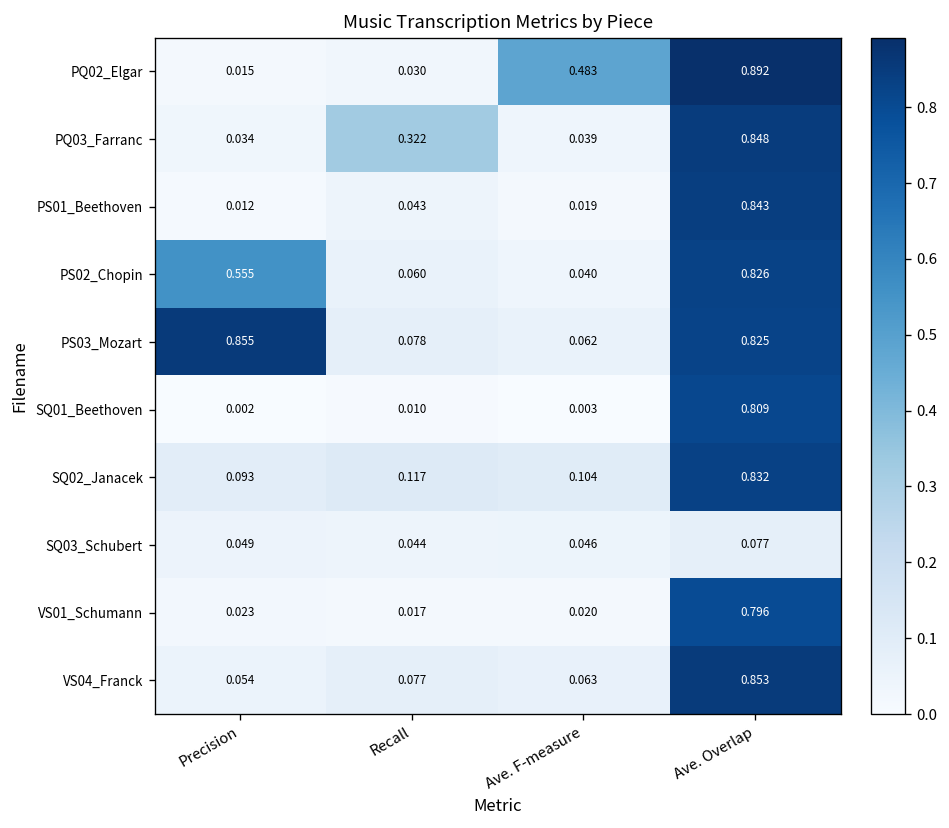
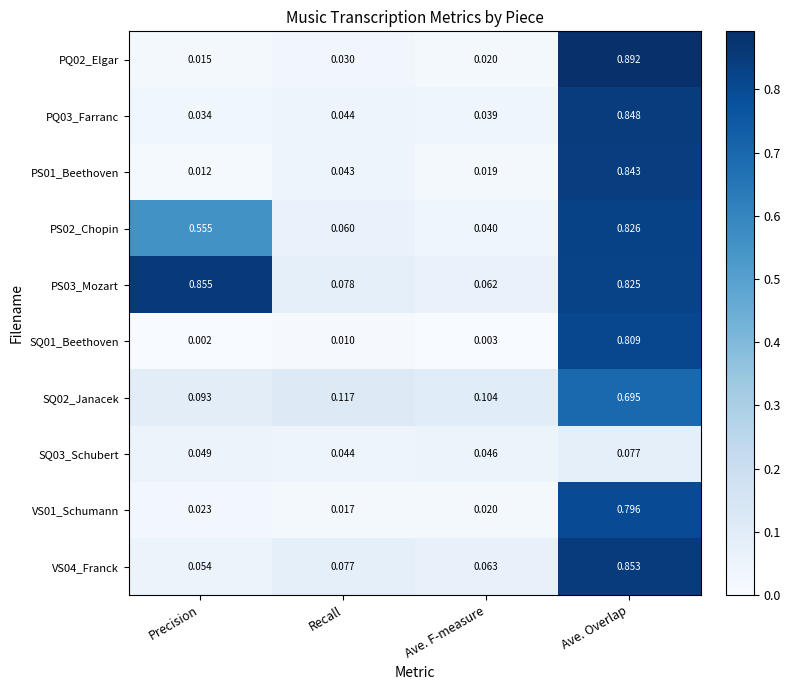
PQ02_Elgar, Ave. F-measure: 0.483 -> 0.020
PQ03_Farranc, Recall: 0.322 -> 0.044
SQ02_Janacek, Ave. Overlap: 0.832 -> 0.695
